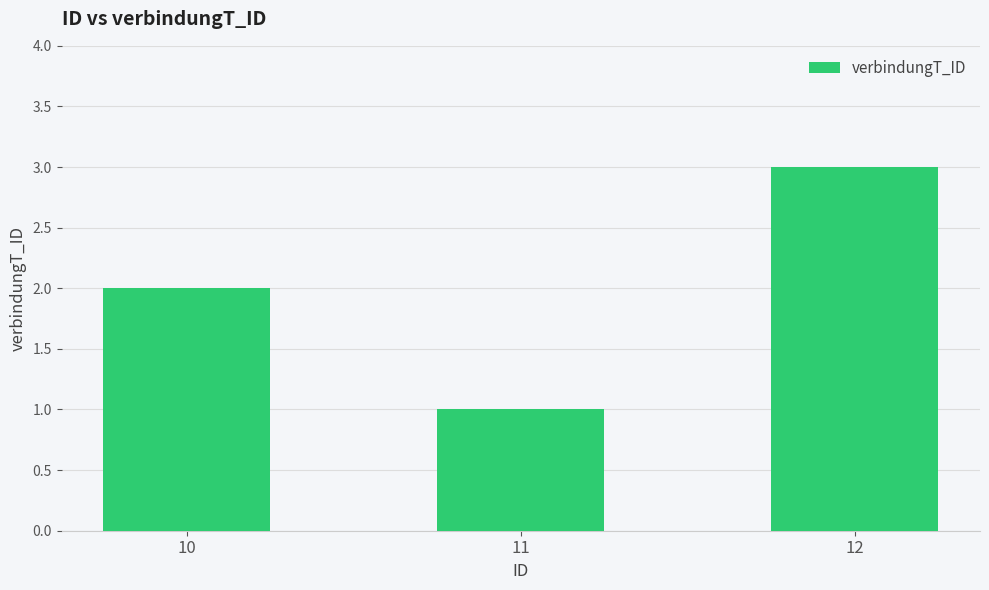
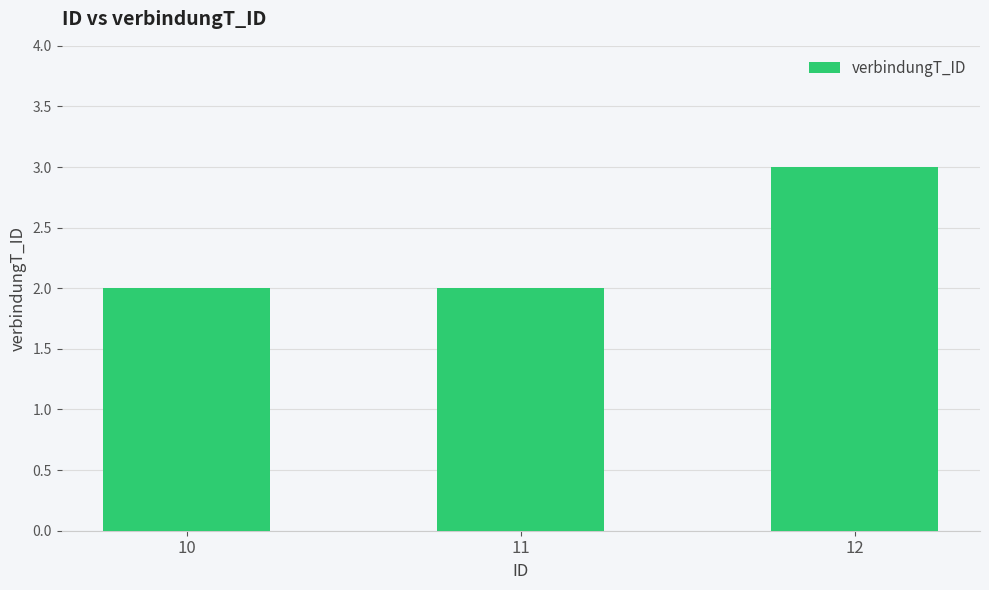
11: 1 -> 2
